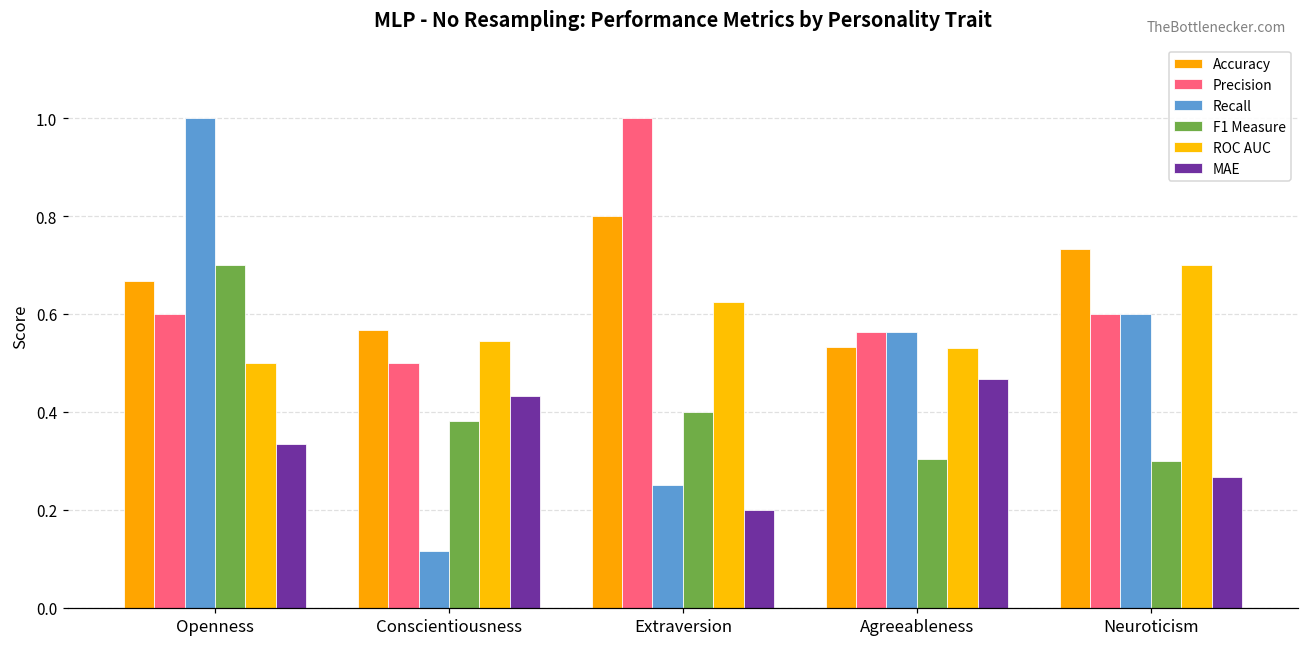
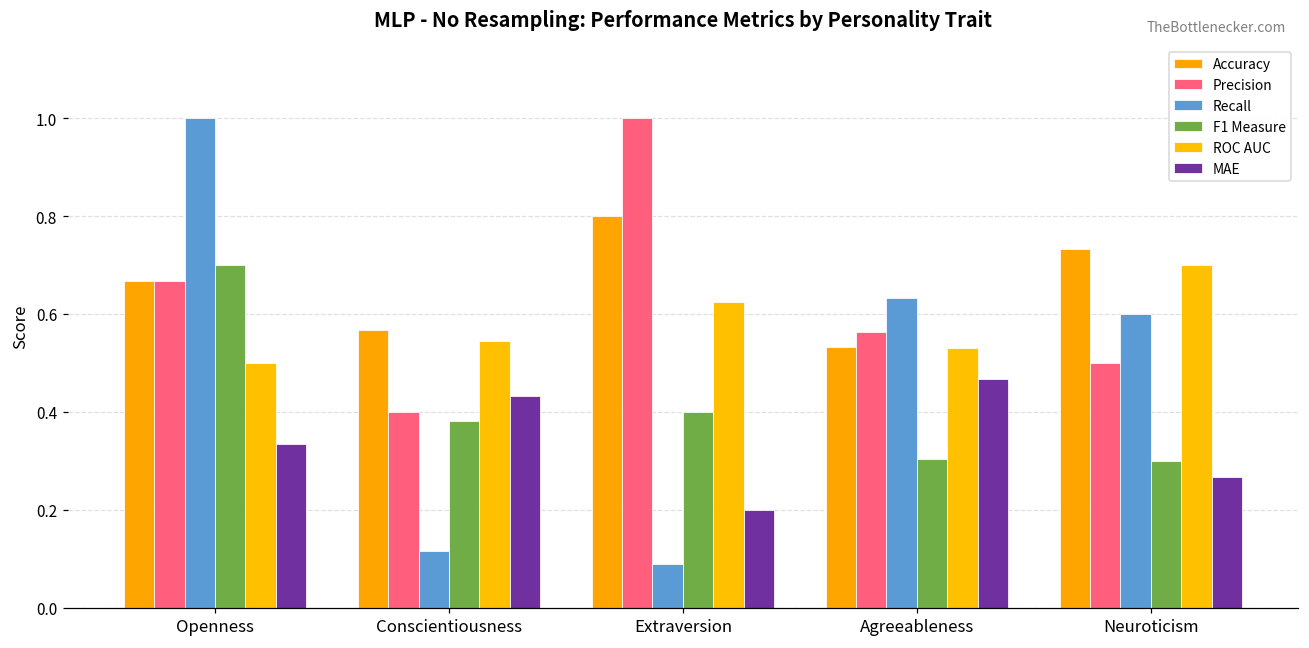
Precision, Openness: 0.60 -> 0.67
Precision, Conscientiousness: 0.5 -> 0.4
Recall, Extraversion: 0.25 -> 0.09
Recall, Agreeableness: 0.56 -> 0.63
Precision, Neuroticism: 0.6 -> 0.5
